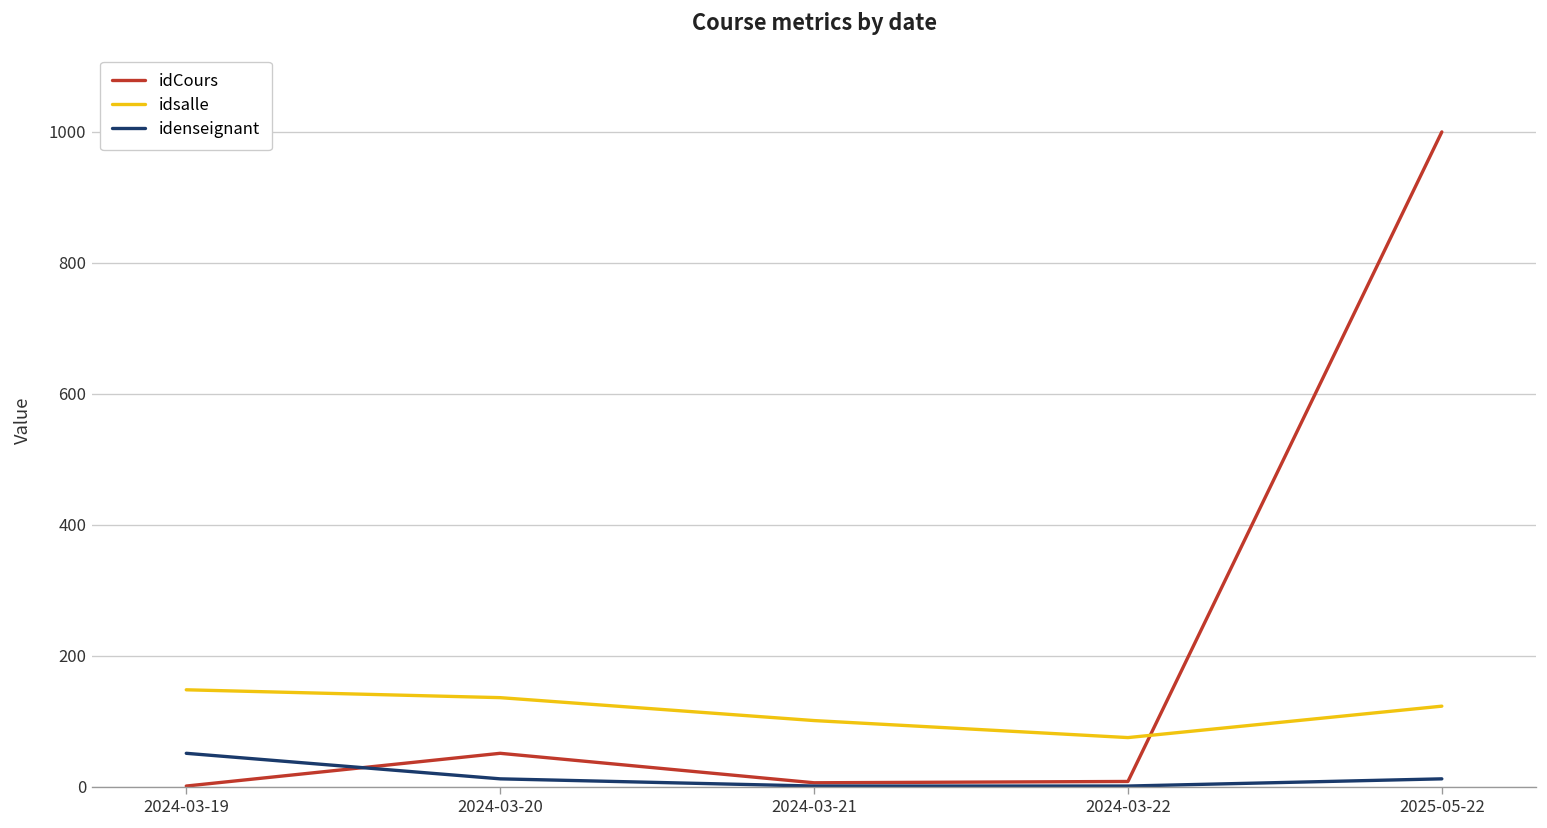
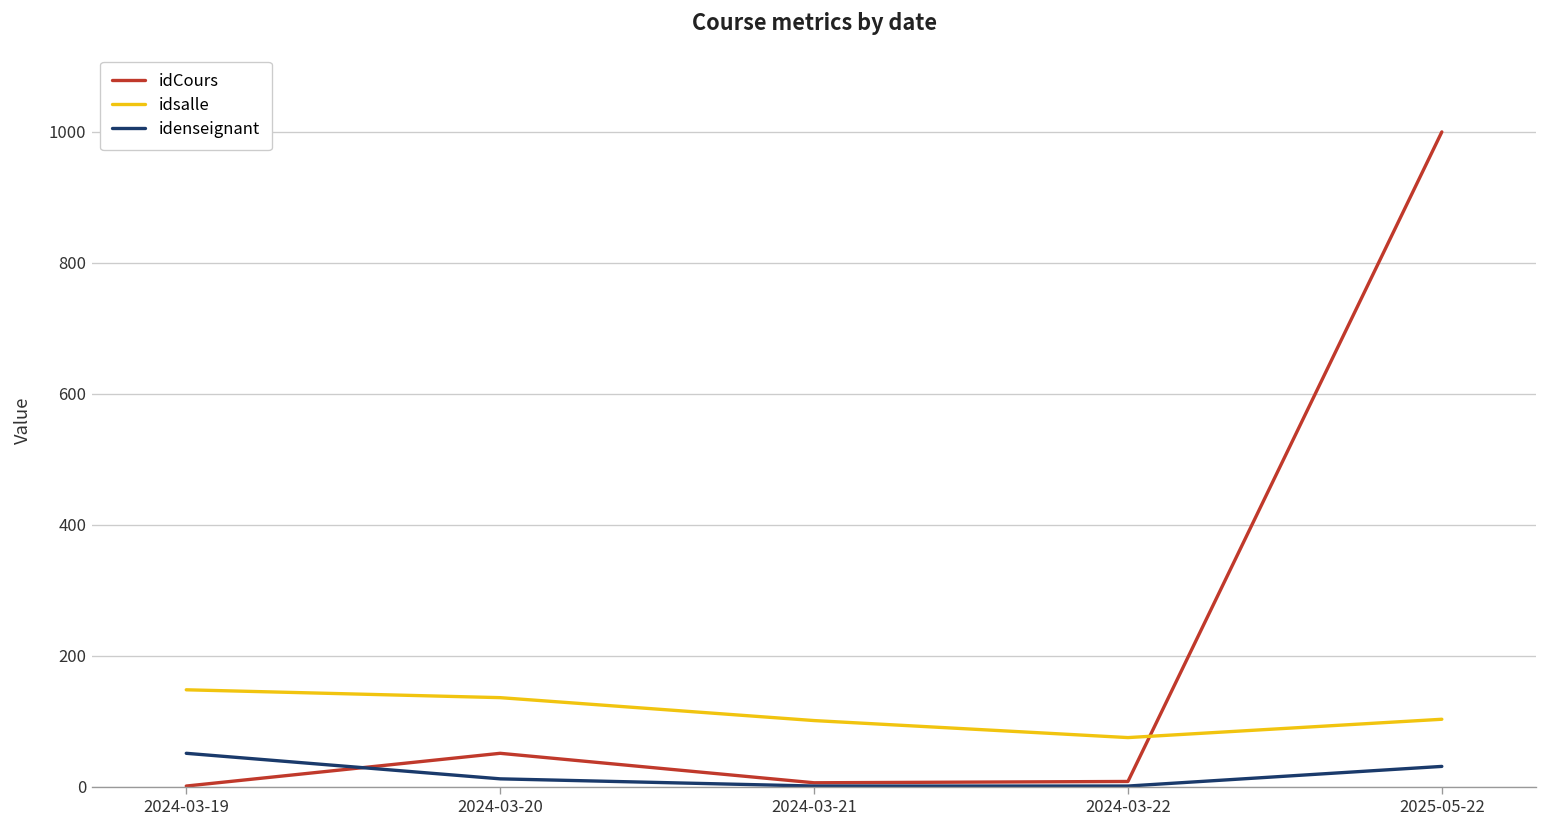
idsalle, 2025-05-22: 120 -> 100
idenseignant, 2025-05-22: 10 -> 30
